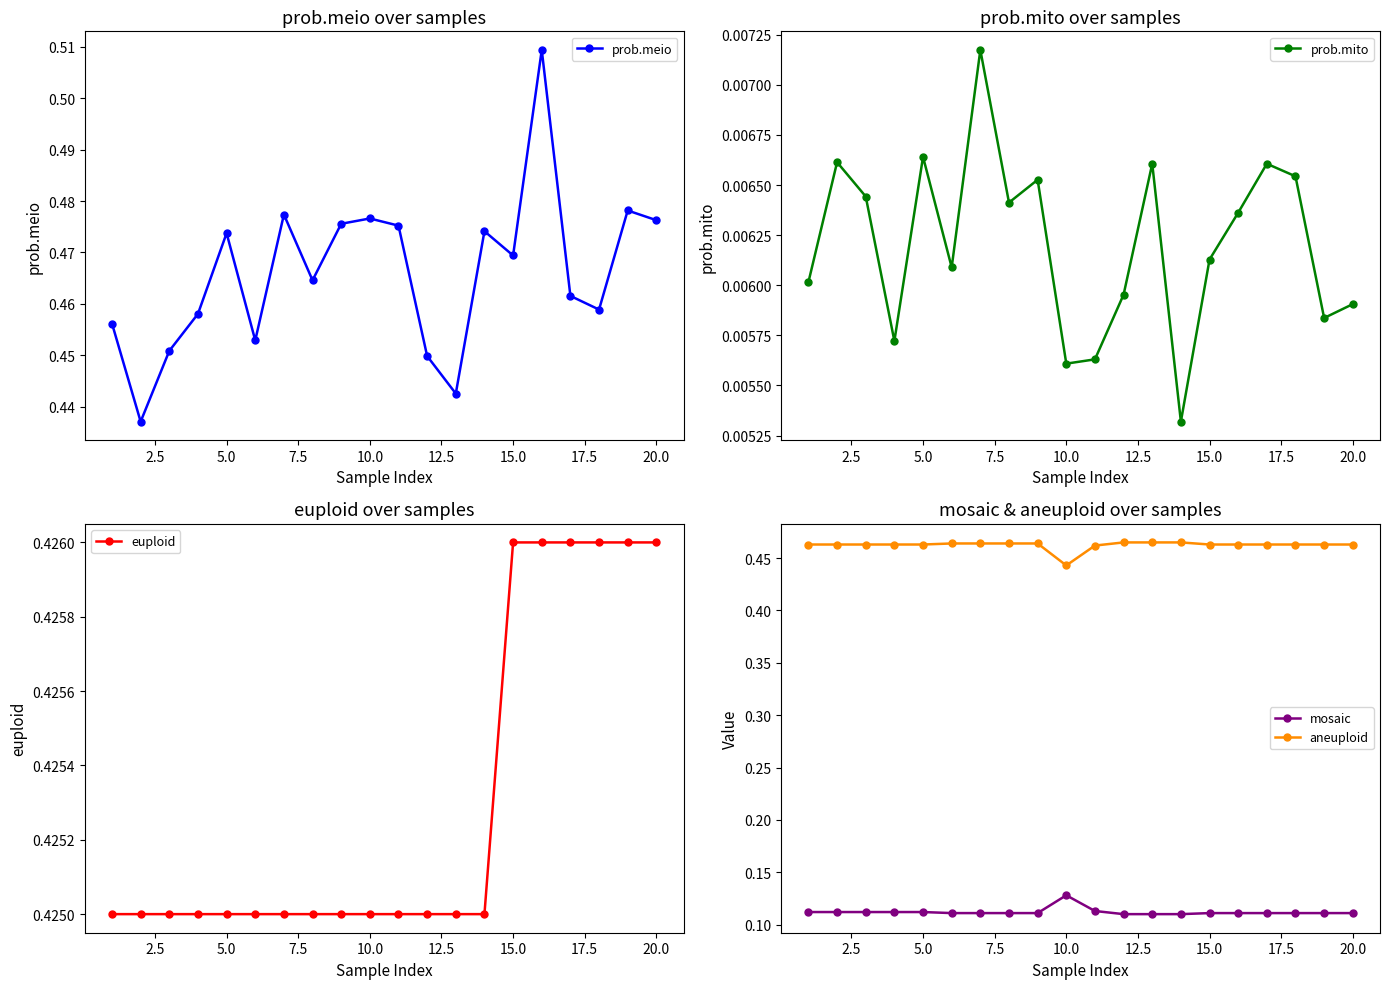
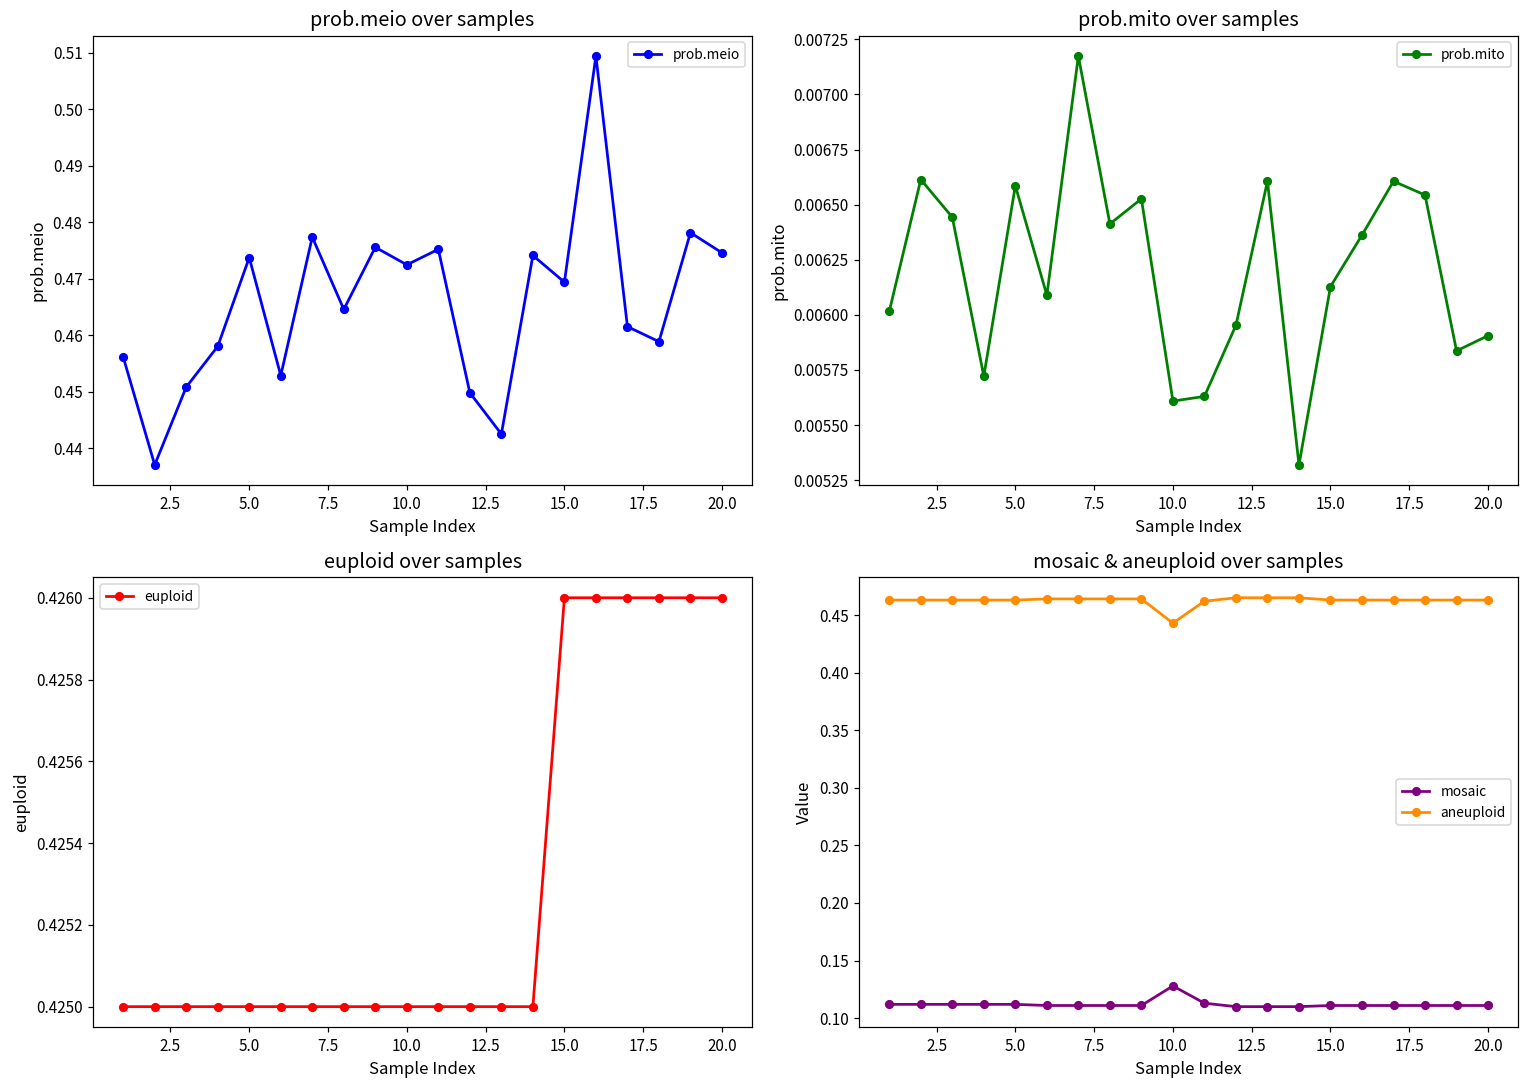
prob.meio over samples, 10.0: 0.477 -> 0.472
prob.meio over samples, 20.0: 0.476 -> 0.475
prob.mito over samples, 5.0: 0.00664 -> 0.00659
